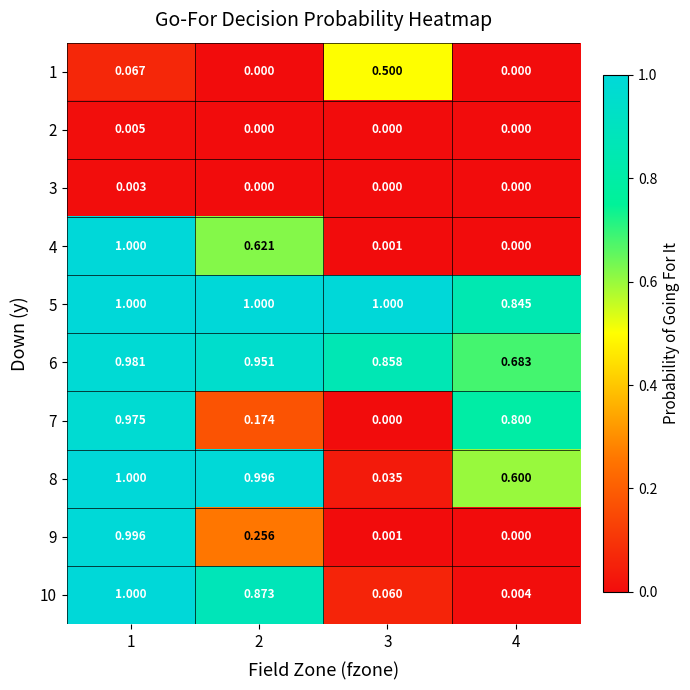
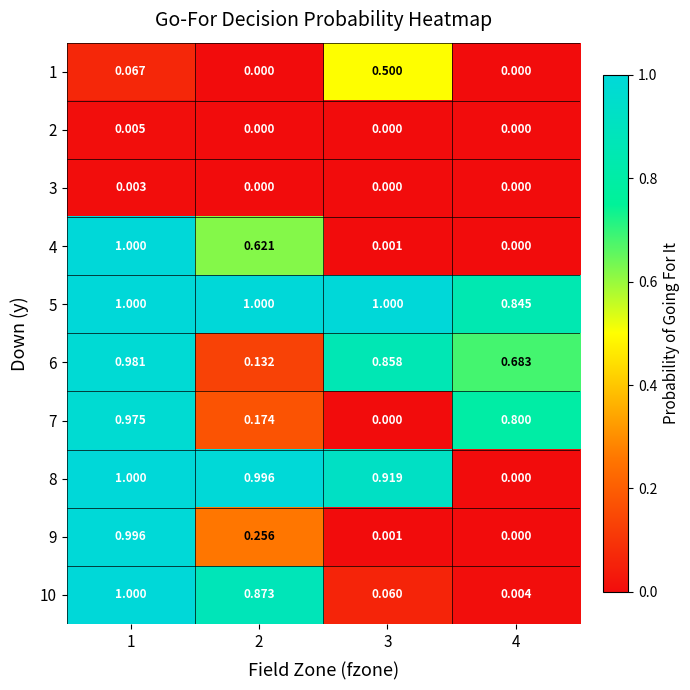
6, 2: 0.951 -> 0.132
8, 3: 0.035 -> 0.919
8, 4: 0.600 -> 0.000
